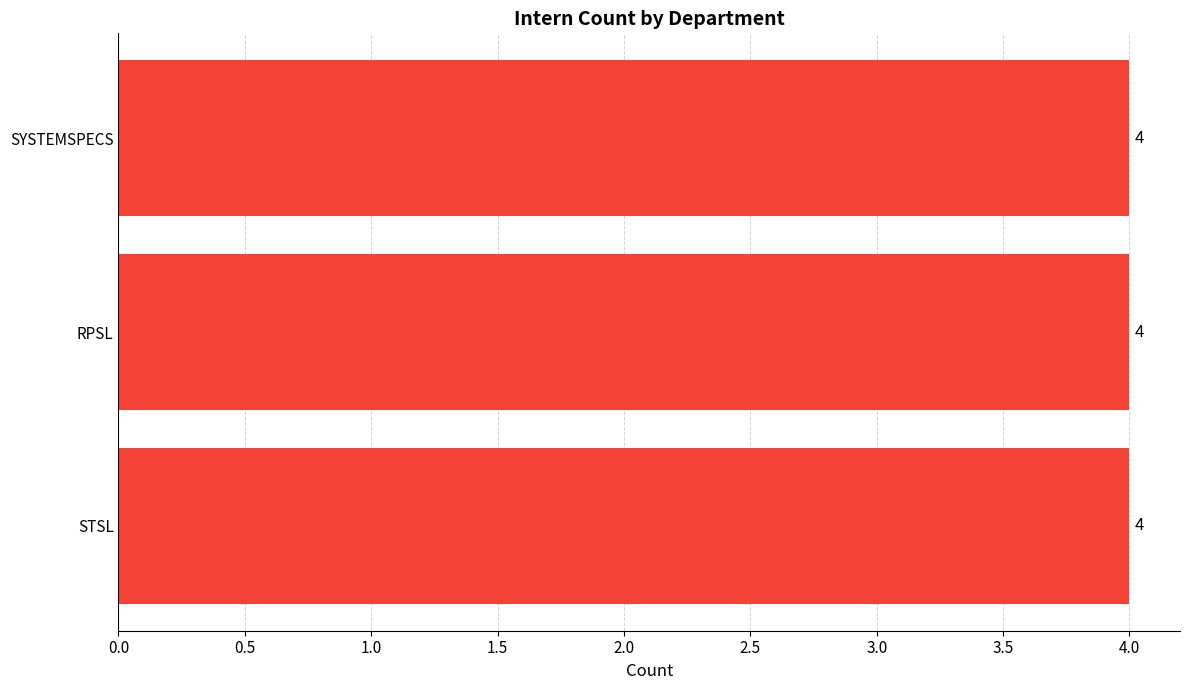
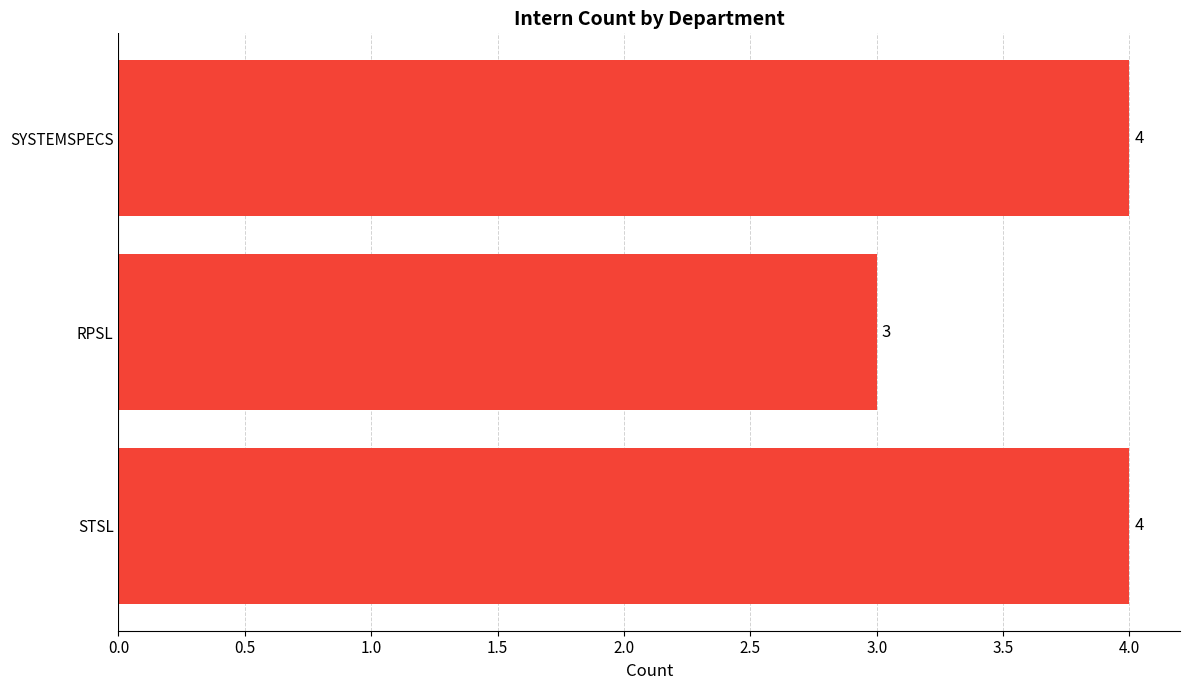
RPSL: 4 -> 3
